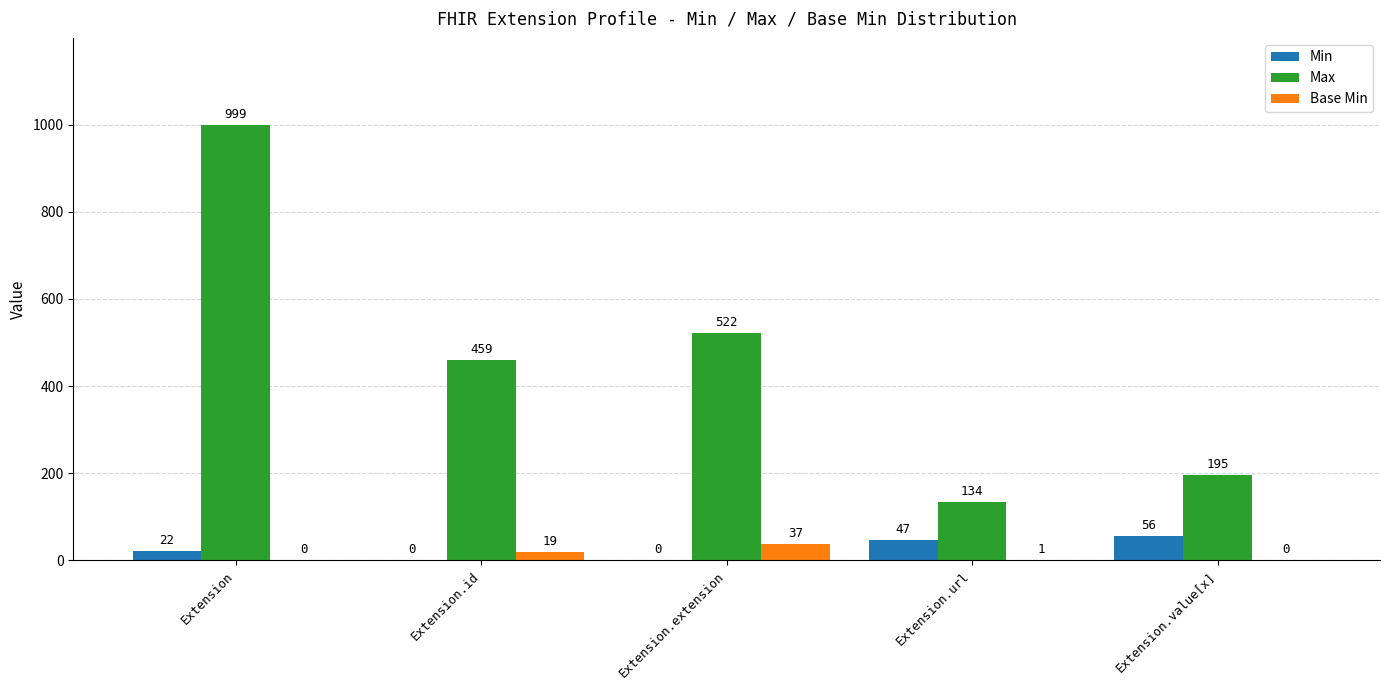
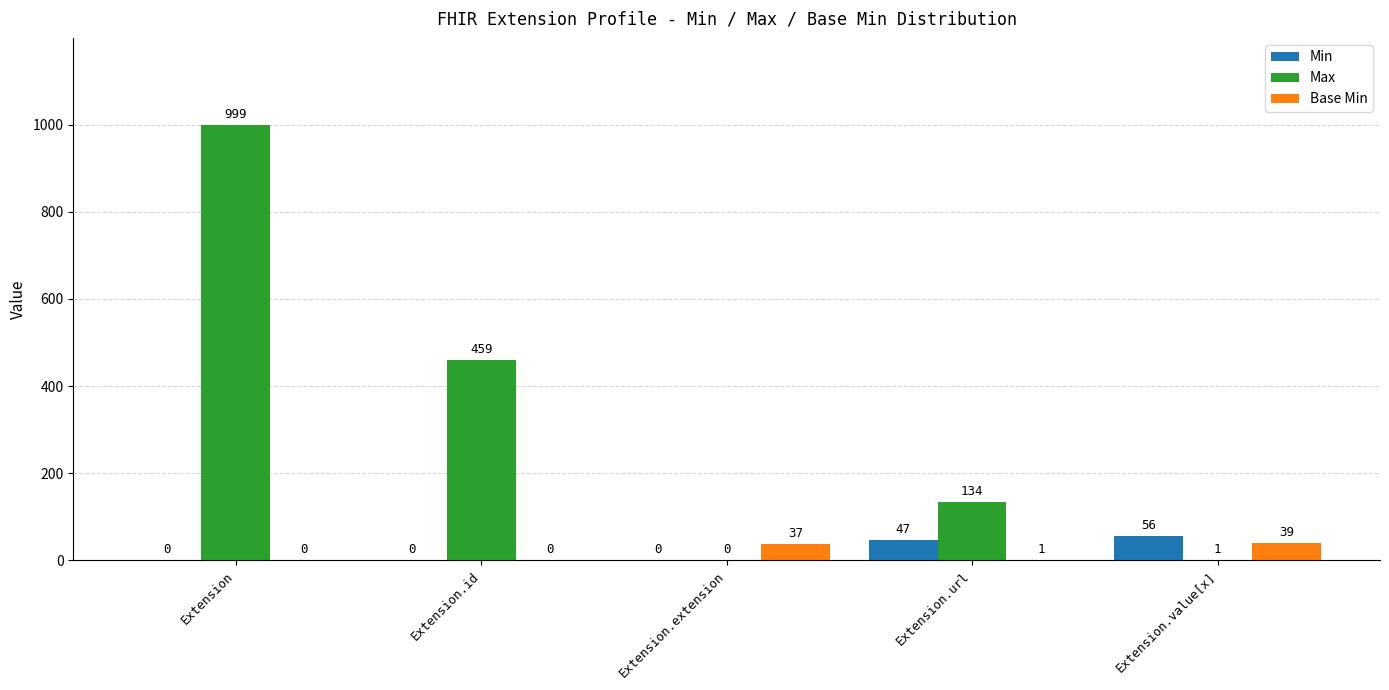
Min, Extension: 22 -> 0
Base Min, Extension.id: 19 -> 0
Max, Extension.extension: 522 -> 0
Max, Extension.value[x]: 195 -> 1
Base Min, Extension.value[x]: 0 -> 39
